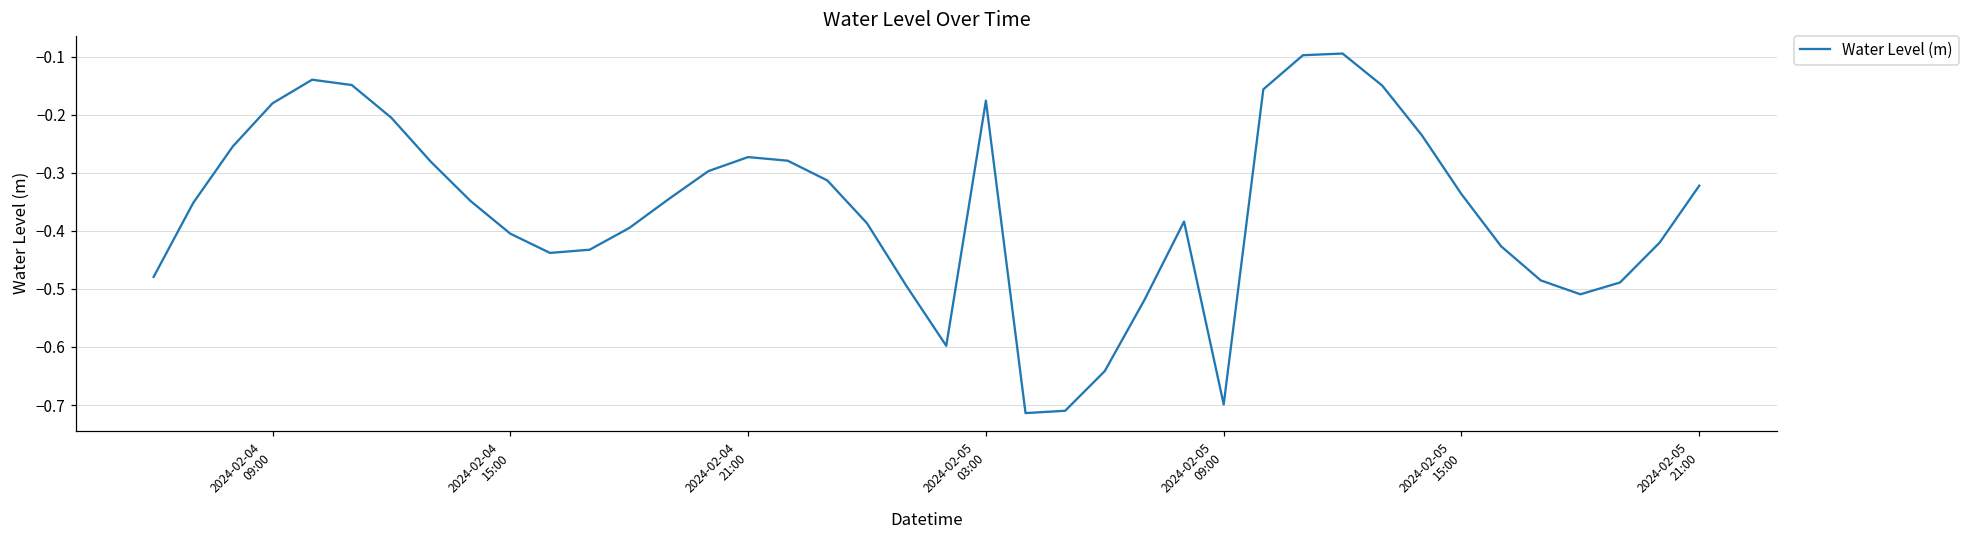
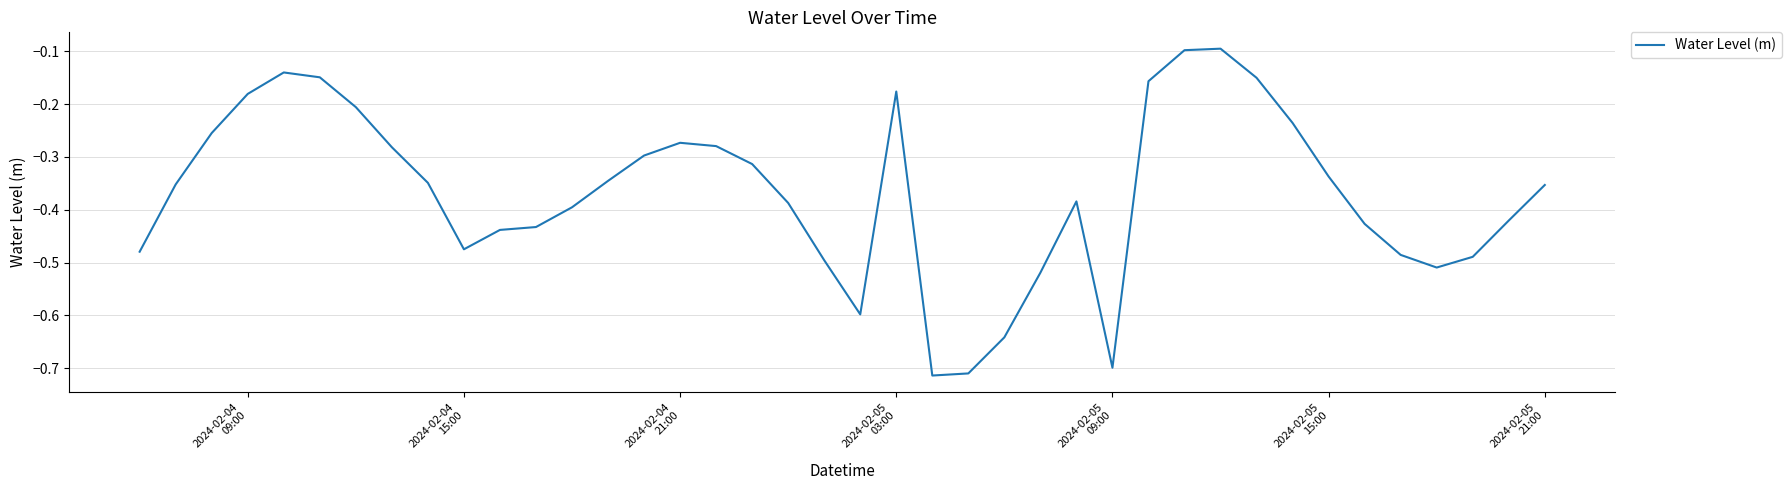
2024-02-04 15:00: -0.40 -> -0.47
2024-02-05 21:00: -0.32 -> -0.35
